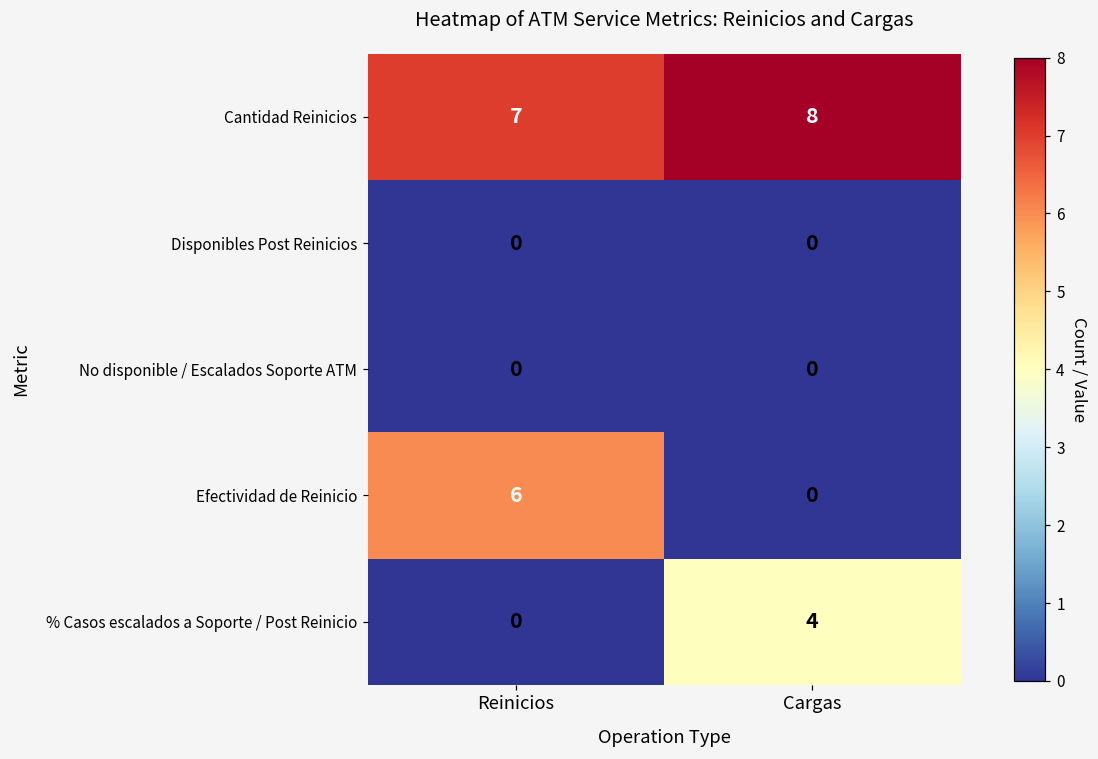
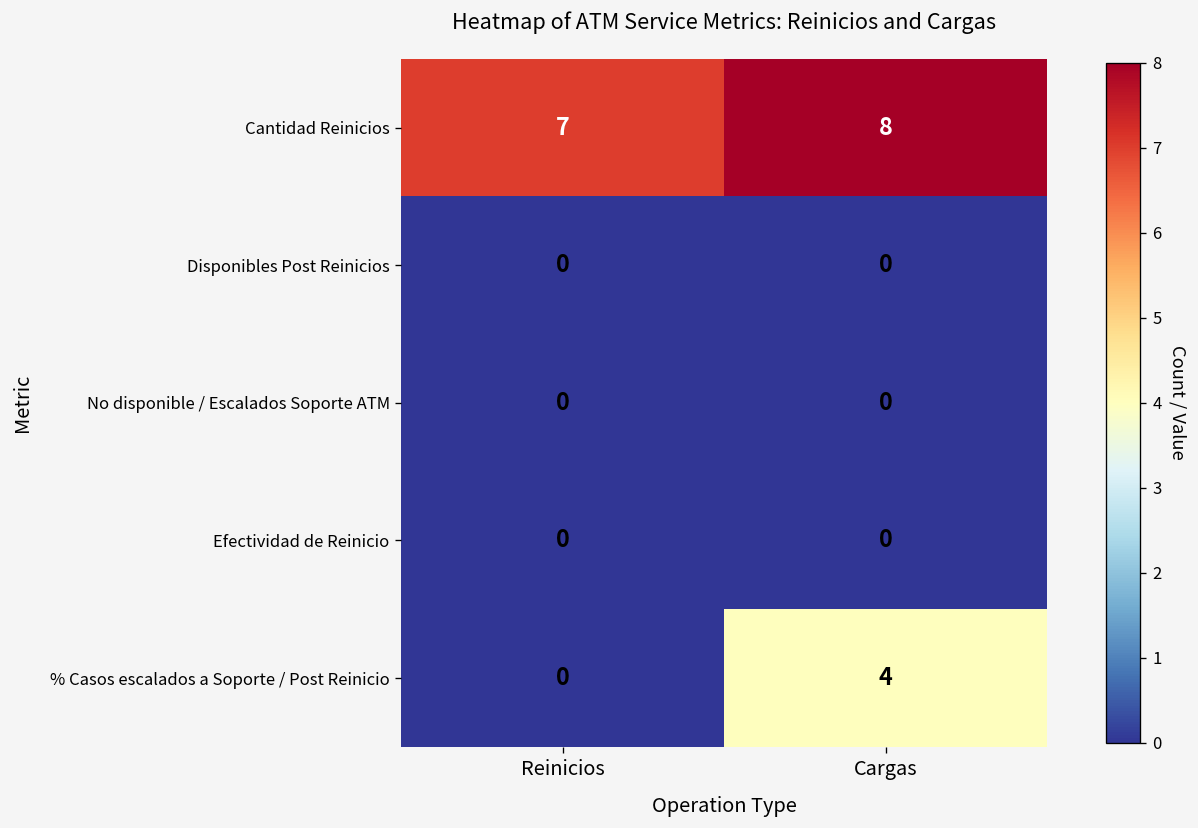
Efectividad de Reinicio, Reinicios: 6 -> 0
